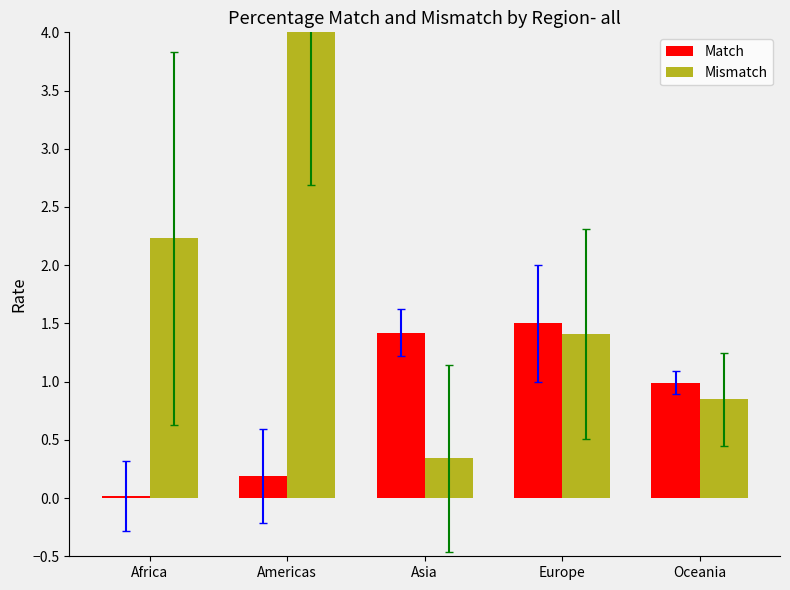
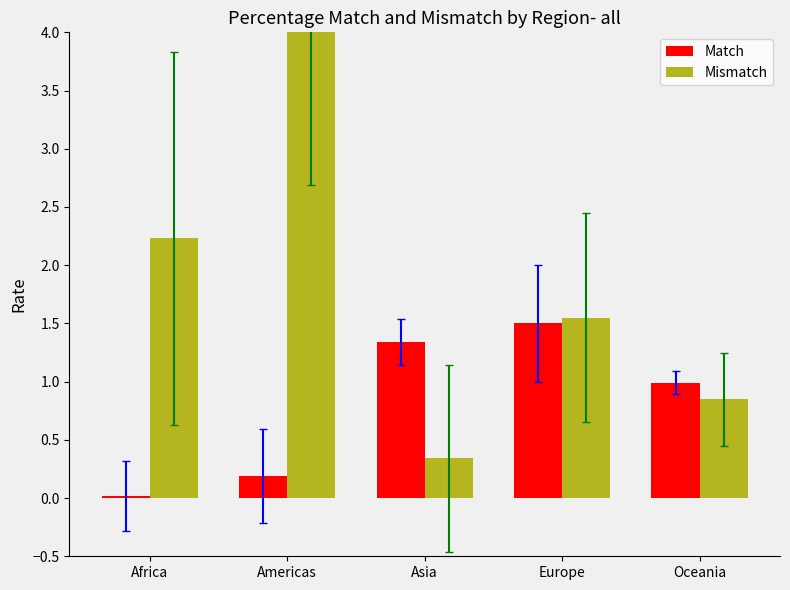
Match, Asia: 1.42 -> 1.34
Mismatch, Europe: 1.41 -> 1.55
